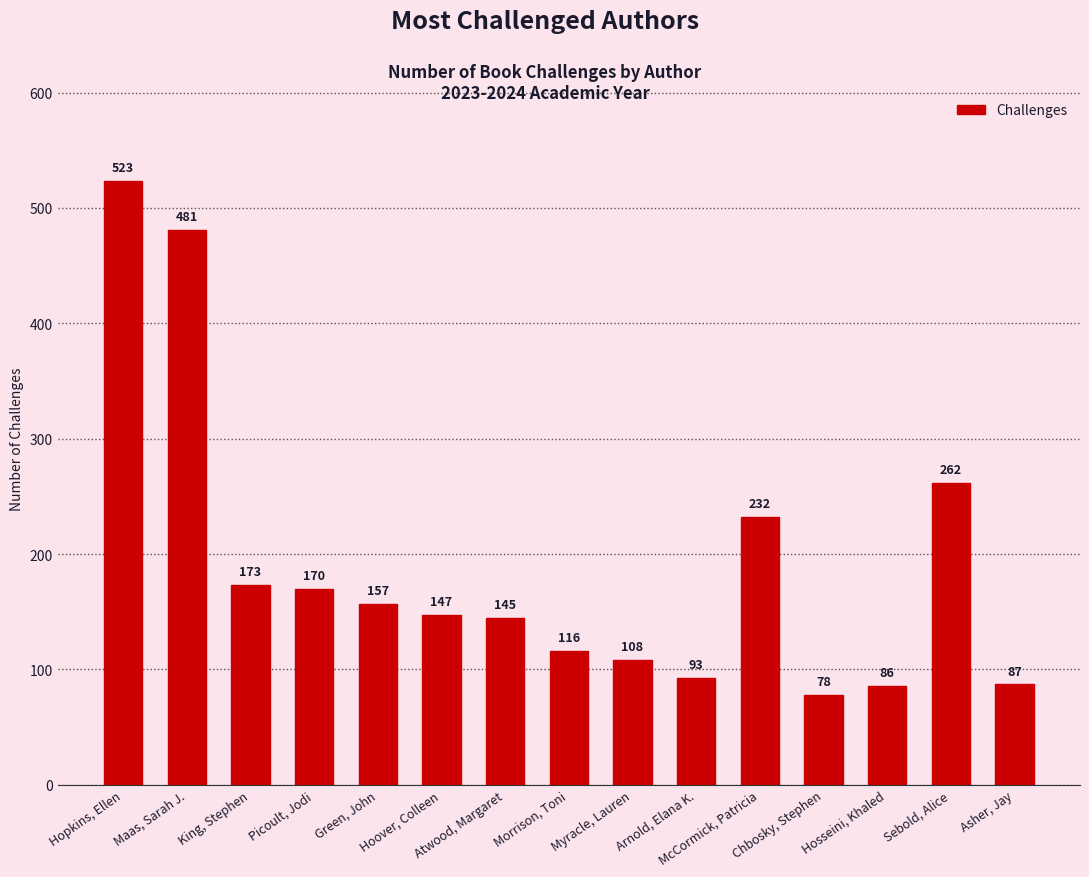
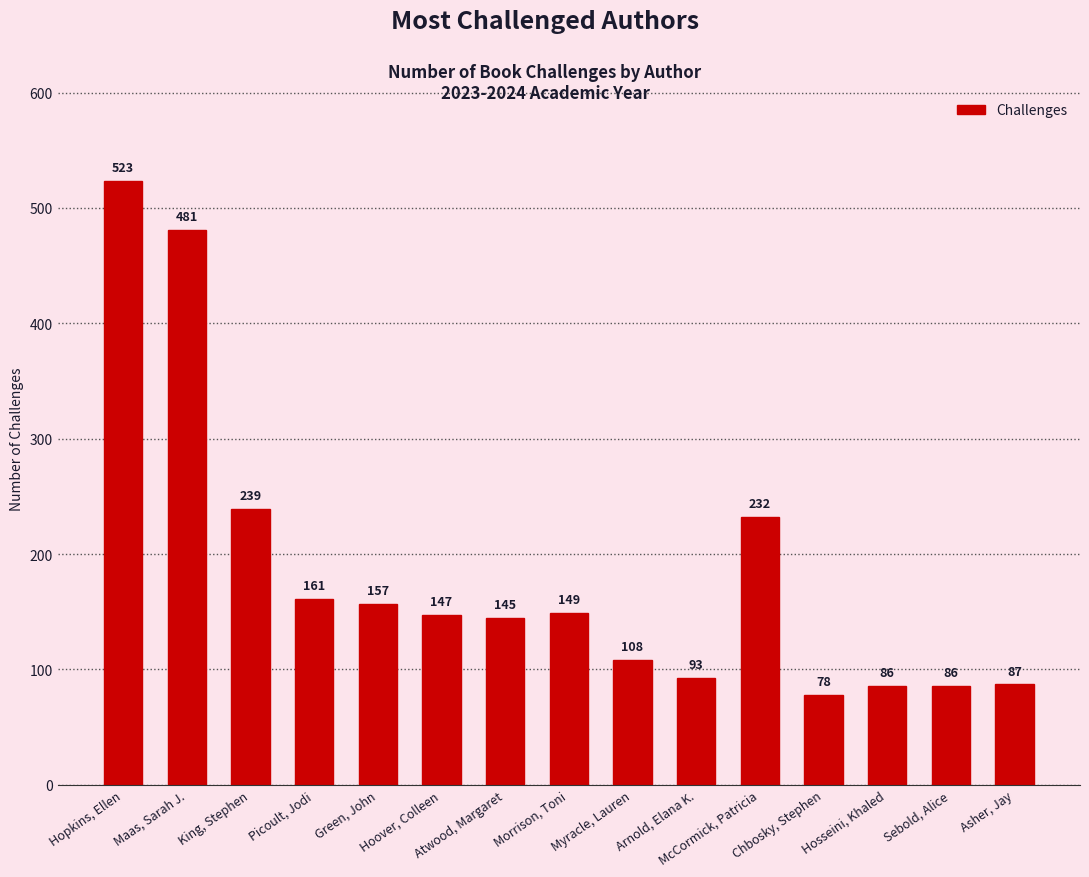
King, Stephen: 173 -> 239
Picoult, Jodi: 170 -> 161
Morrison, Toni: 116 -> 149
Sebold, Alice: 262 -> 86
